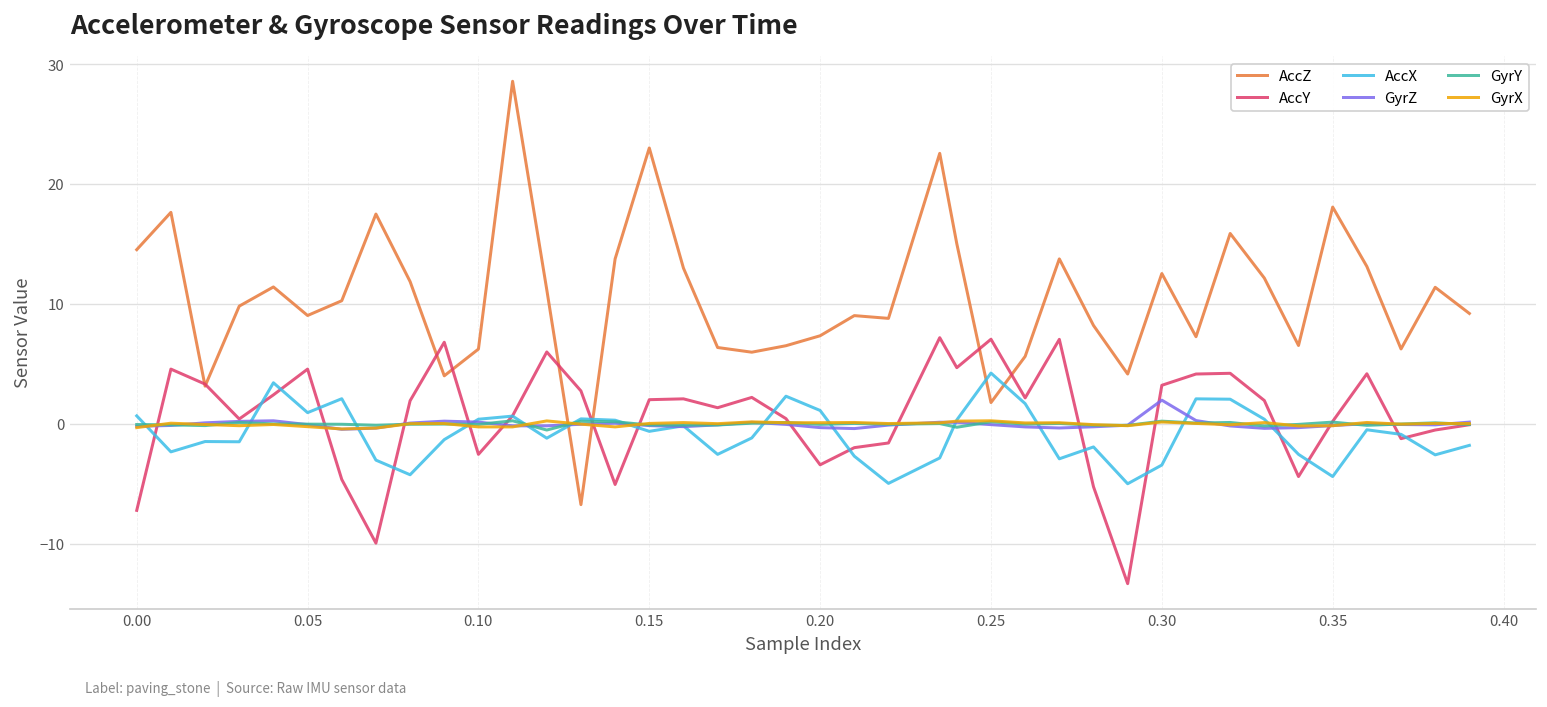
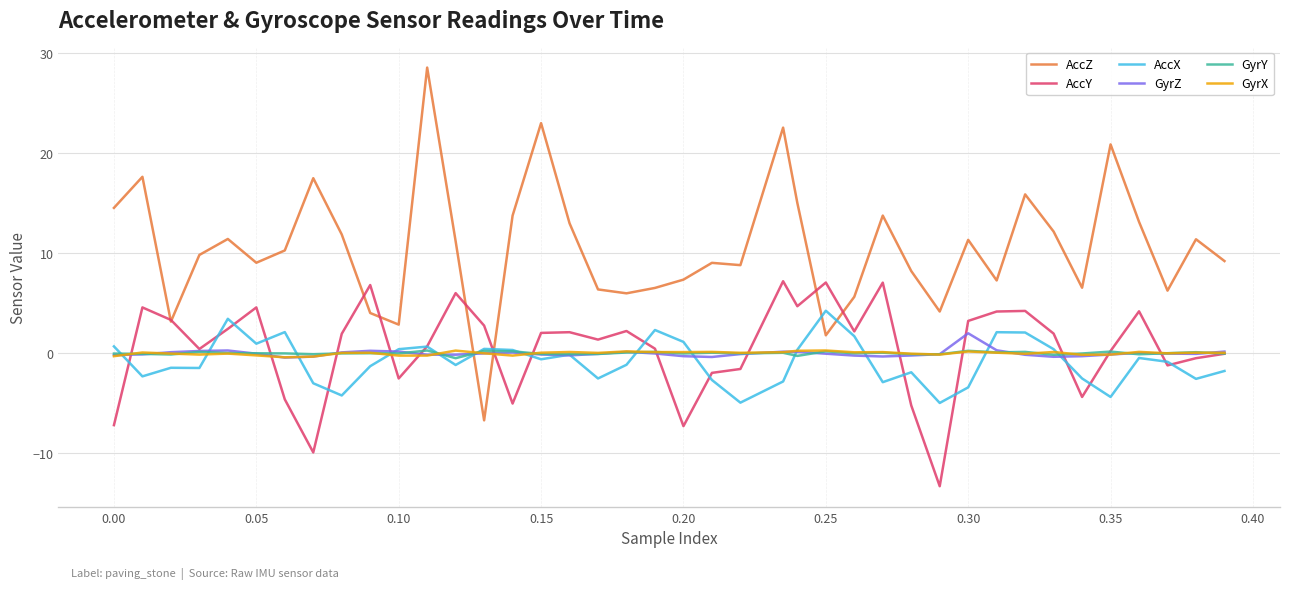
AccZ, 0.10: 6 -> 3
AccY, 0.20: -3 -> -7
AccZ, 0.30: 13 -> 11
AccZ, 0.35: 18 -> 21
